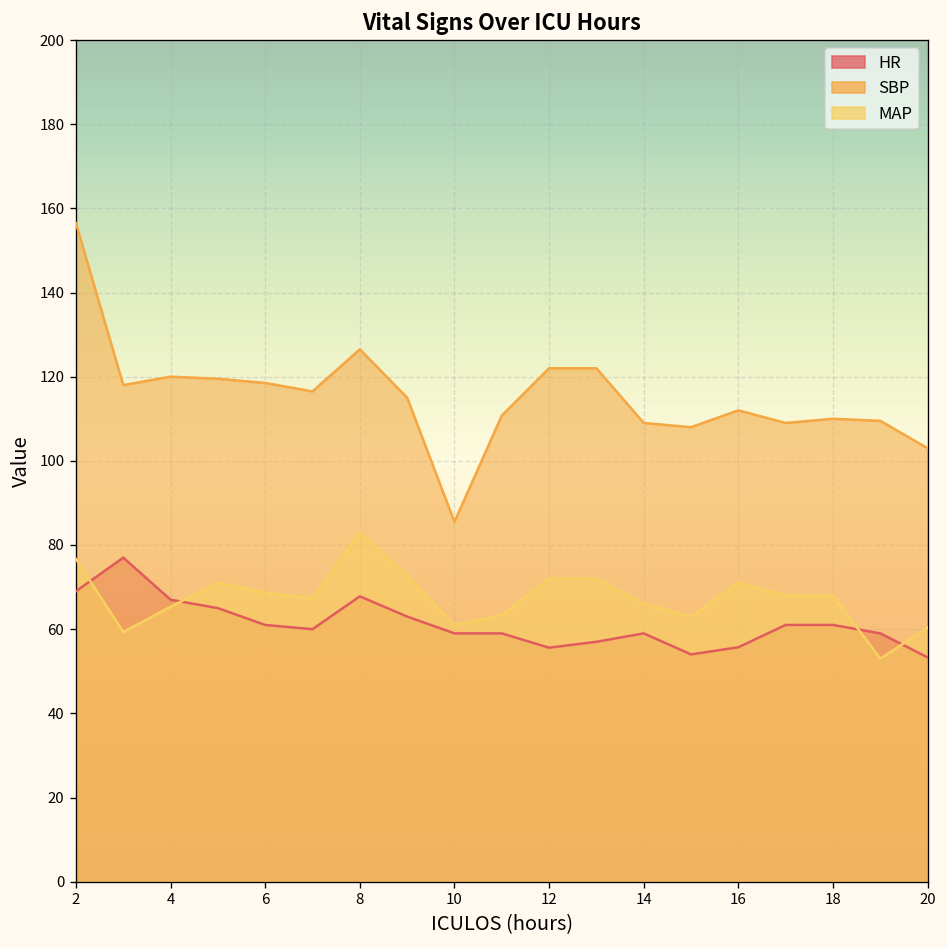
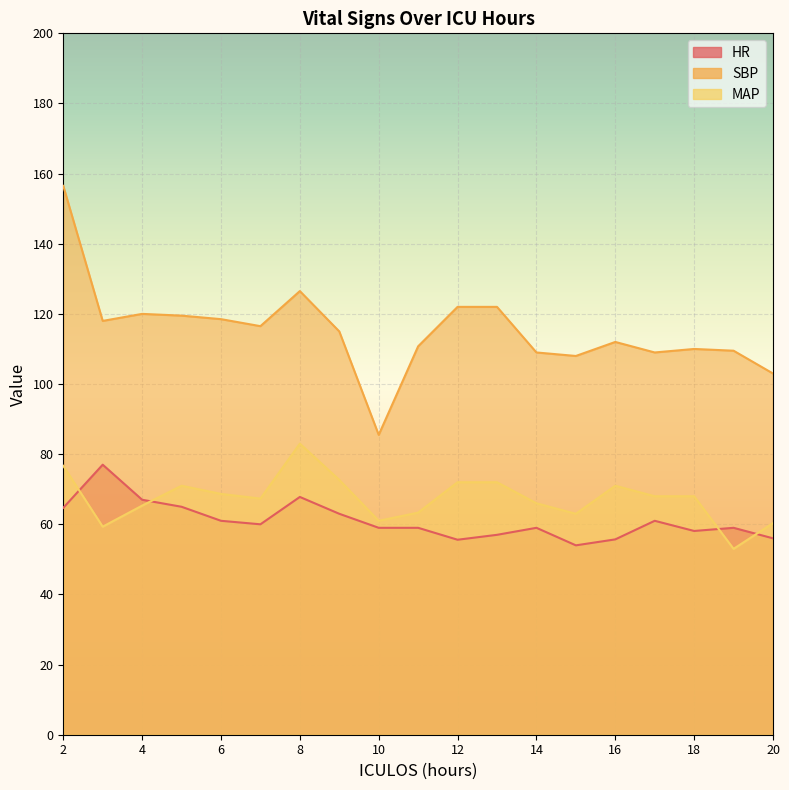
HR, 2: 69 -> 65
HR, 18: 61 -> 58
HR, 20: 53 -> 56
